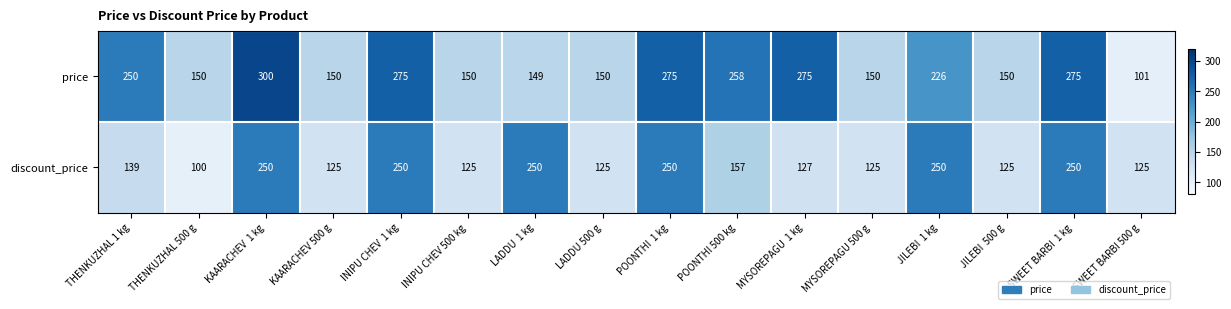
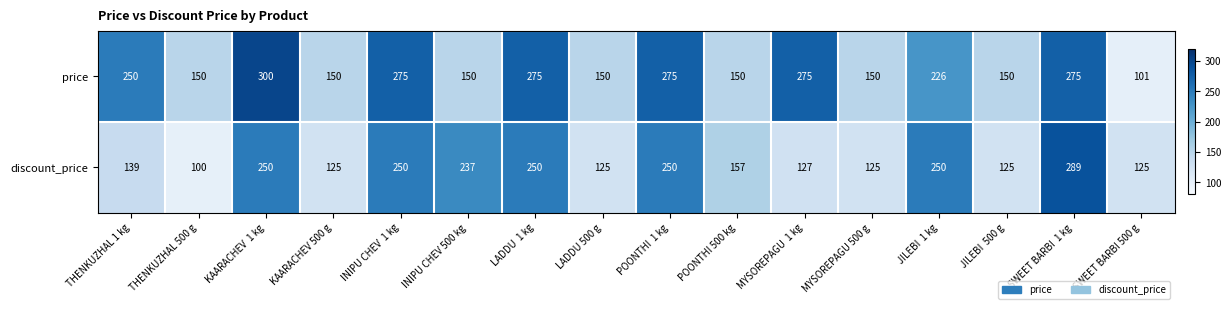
price, LADDU 1 kg: 149 -> 275
price, POONTHI 500 kg: 258 -> 150
discount_price, INIPU CHEV 500 kg: 125 -> 237
discount_price, SWEET BARBI 1 kg: 250 -> 289
